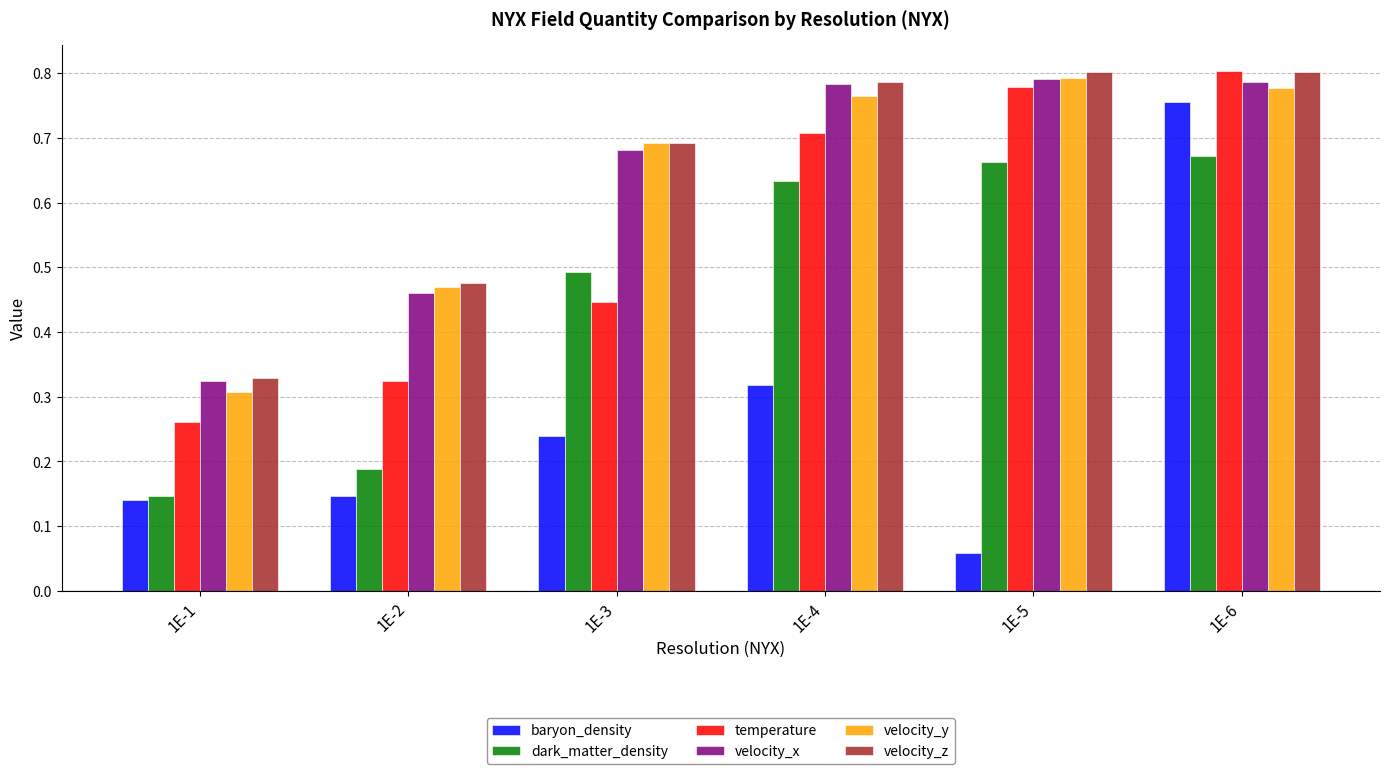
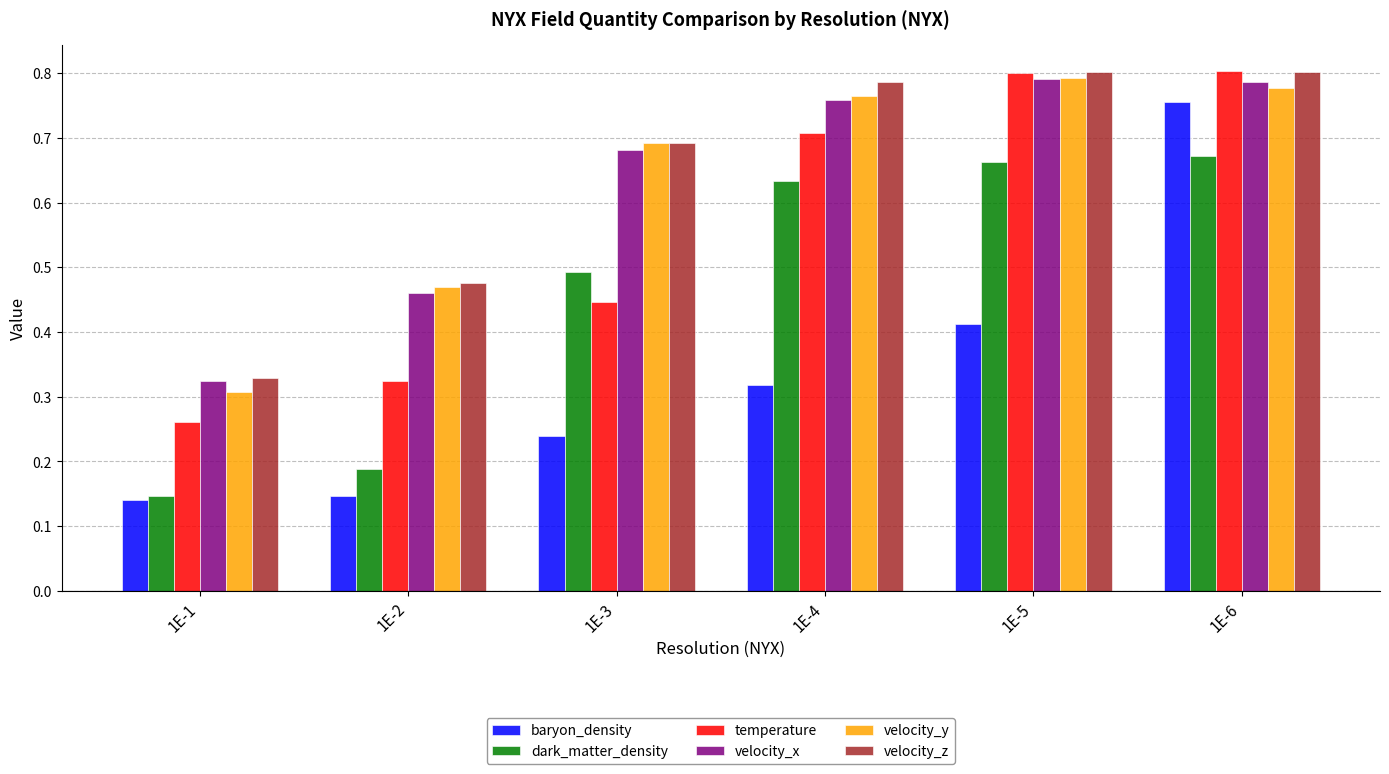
velocity_x, 1E-4: 0.78 -> 0.76
baryon_density, 1E-5: 0.06 -> 0.41
temperature, 1E-5: 0.78 -> 0.80
